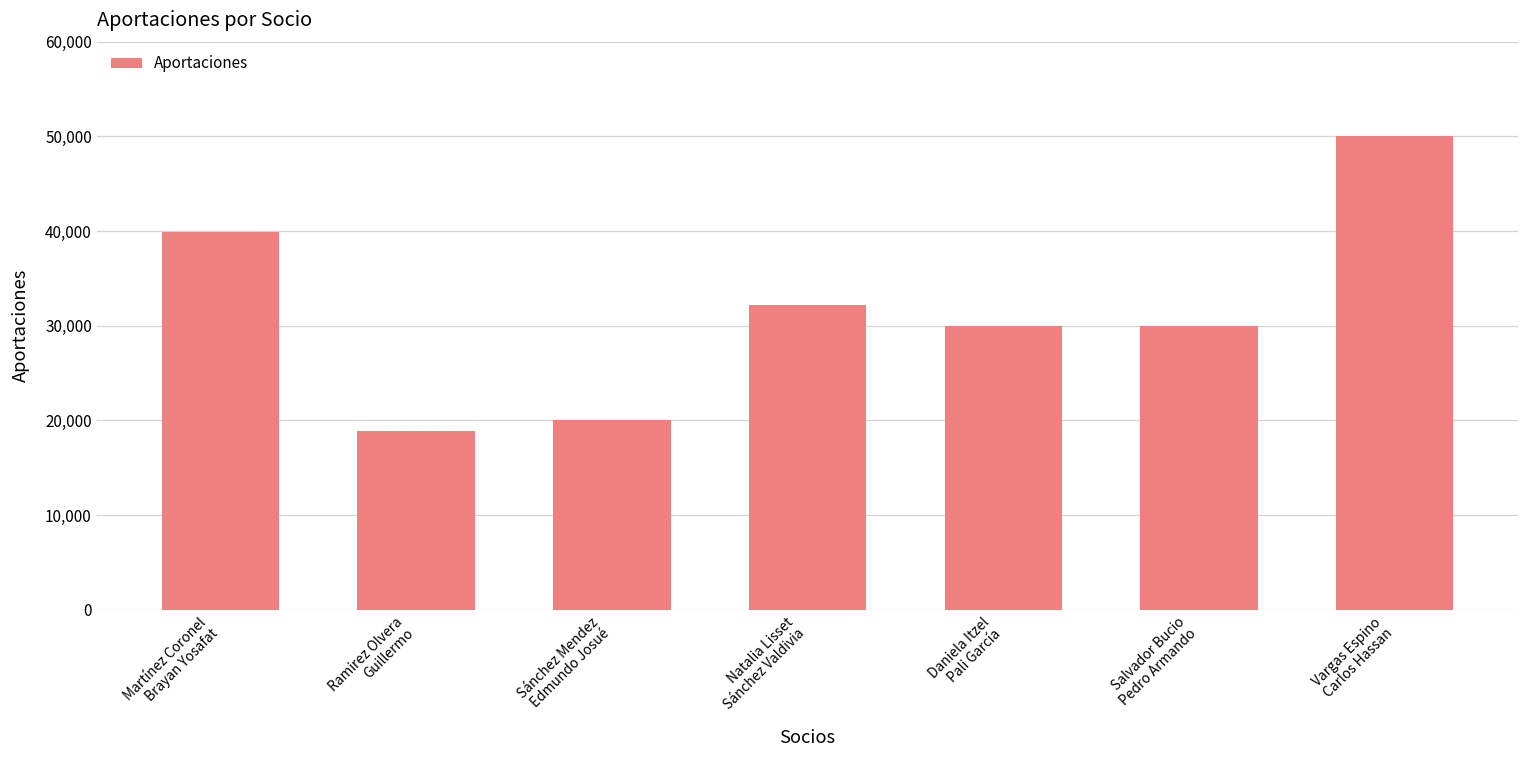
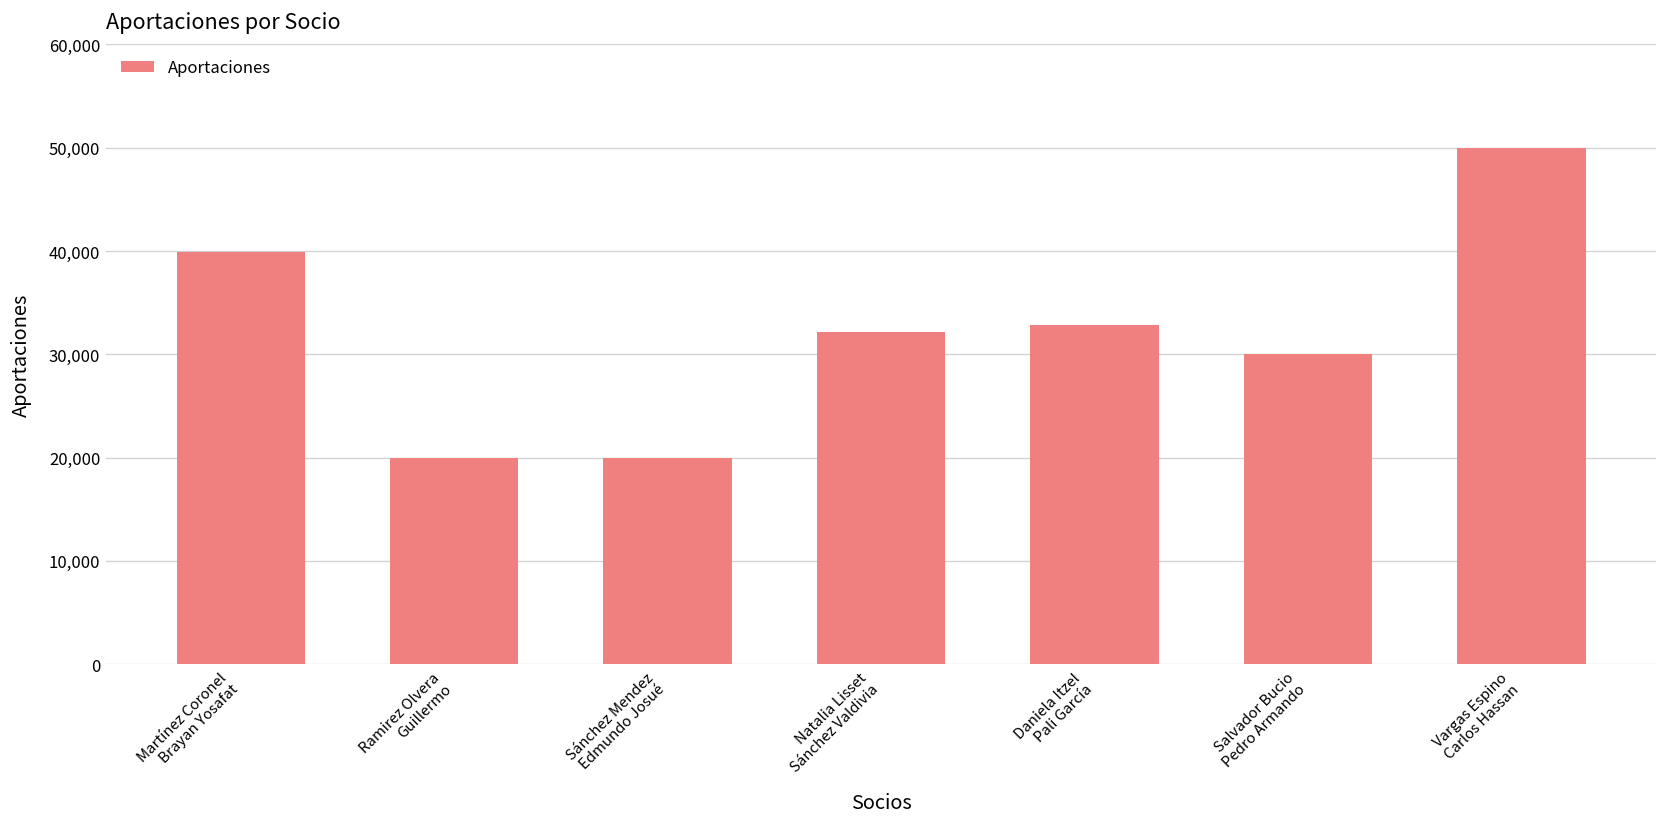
Ramirez Olvera Guillermo: 19,000 -> 20,000
Daniela Itzel Pali García: 30,000 -> 33,000
